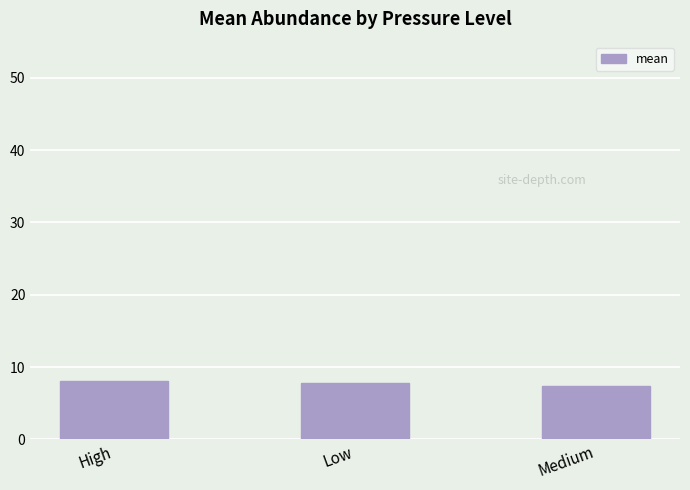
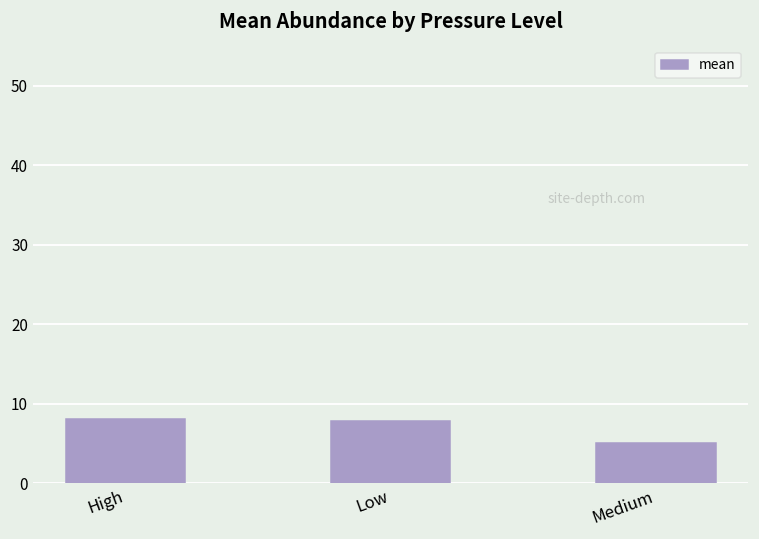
Medium: 7 -> 5
